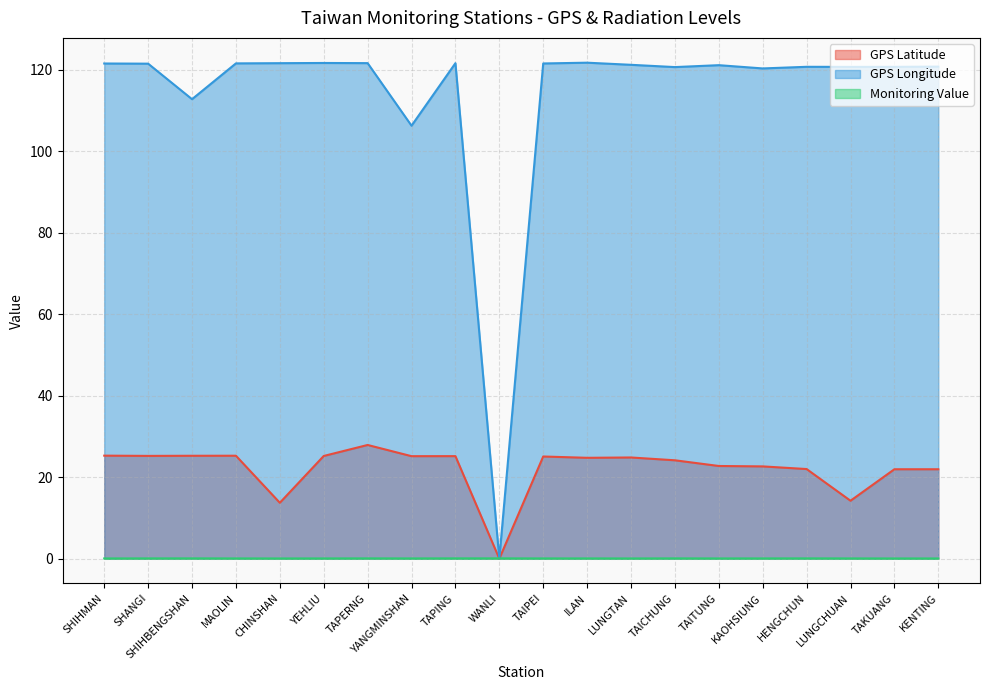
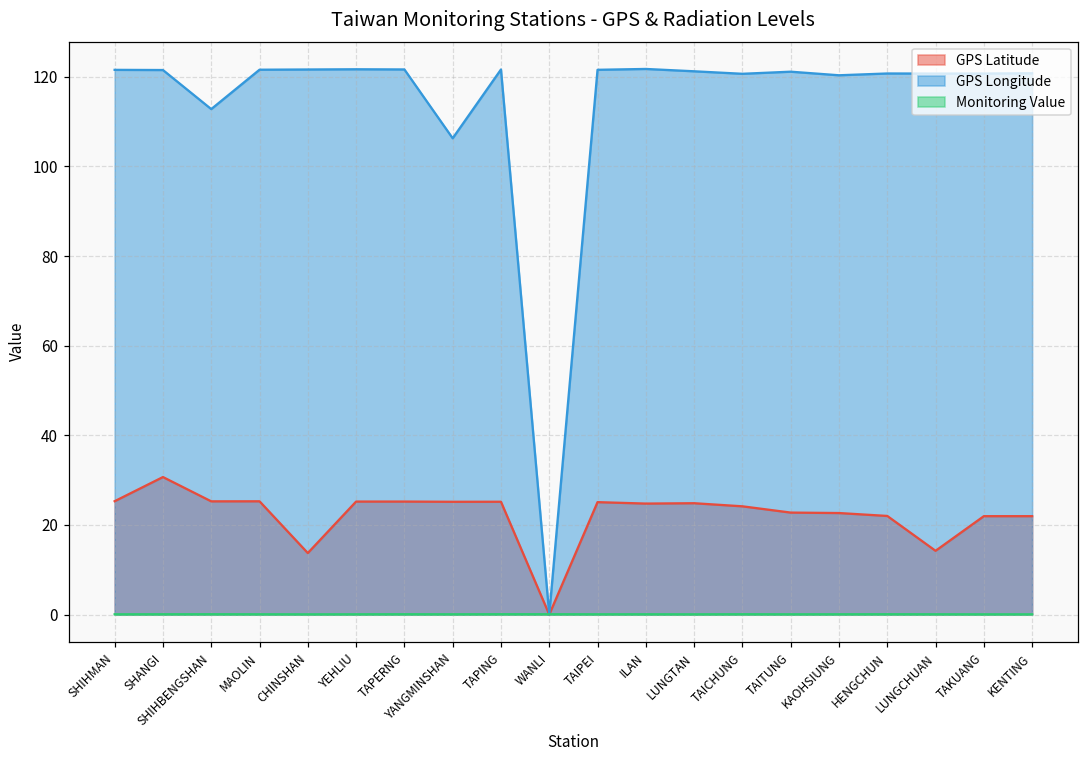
GPS Latitude, SHANGI: 25 -> 31
GPS Latitude, TAPERNG: 28 -> 25
